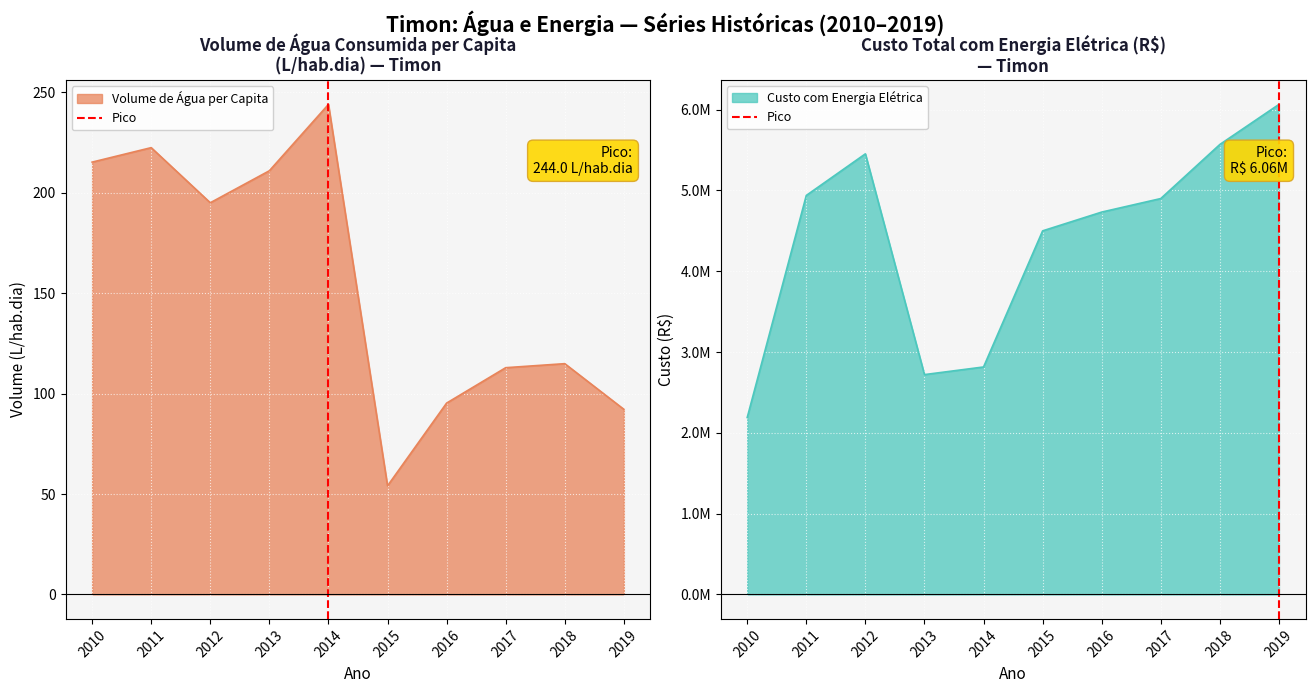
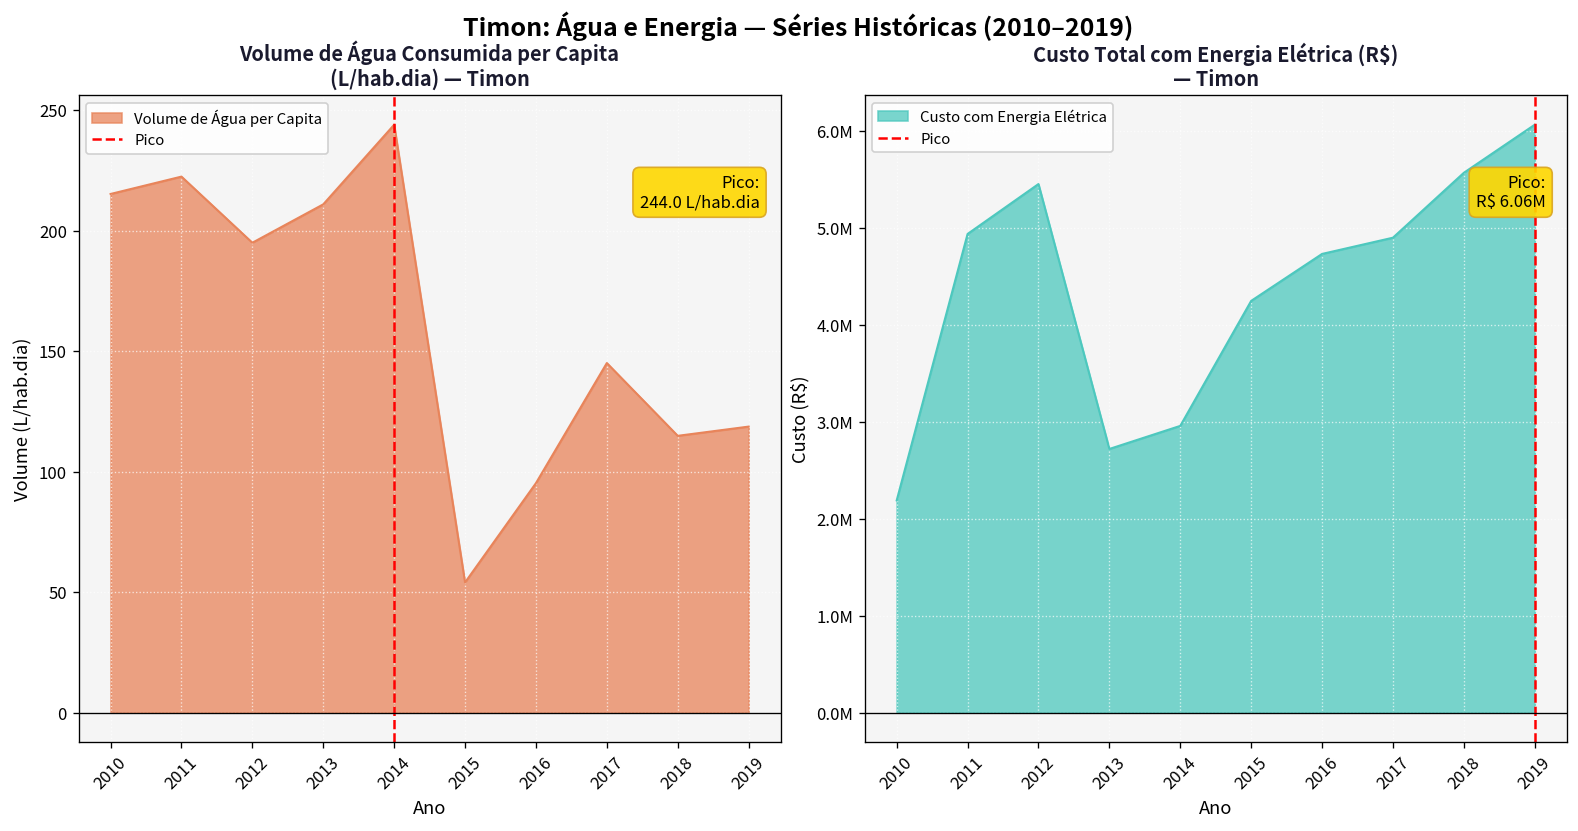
Volume de Água Consumida per Capita (L/hab.dia) — Timon, 2017: 113 -> 145
Volume de Água Consumida per Capita (L/hab.dia) — Timon, 2019: 92 -> 119
Custo Total com Energia Elétrica (R$) — Timon, 2014: 2800000 -> 3000000
Custo Total com Energia Elétrica (R$) — Timon, 2015: 4500000 -> 4200000
